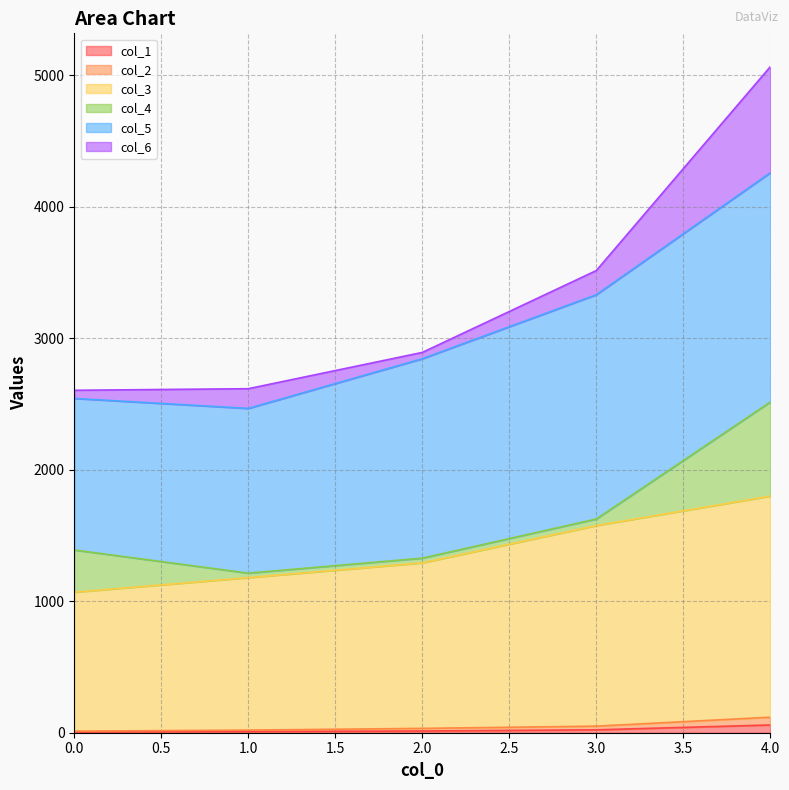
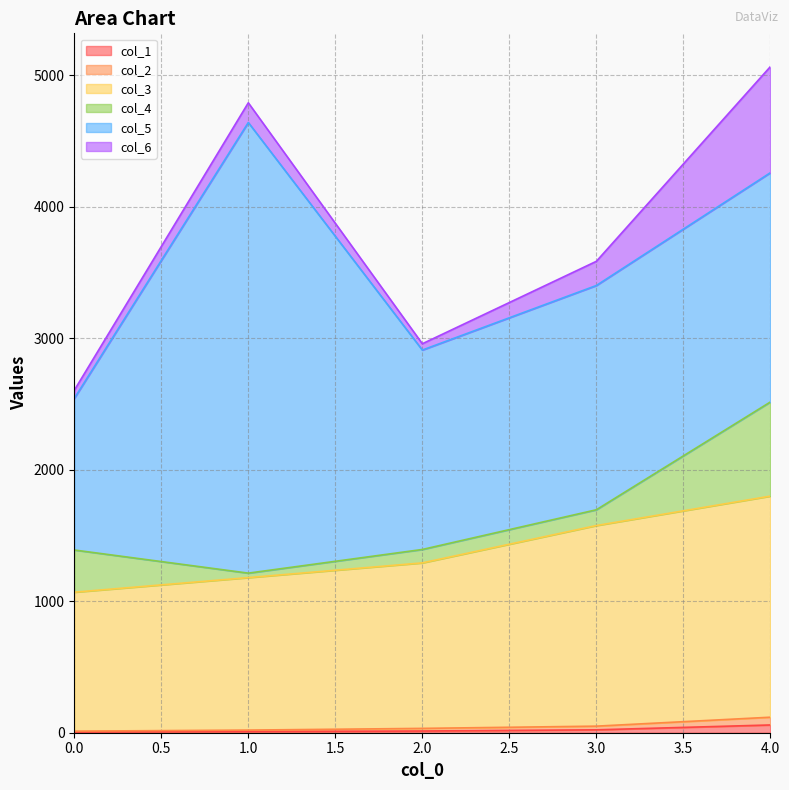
col_5, 1.0: 1250 -> 3430
col_4, 2.0: 40 -> 100
col_4, 3.0: 50 -> 120
